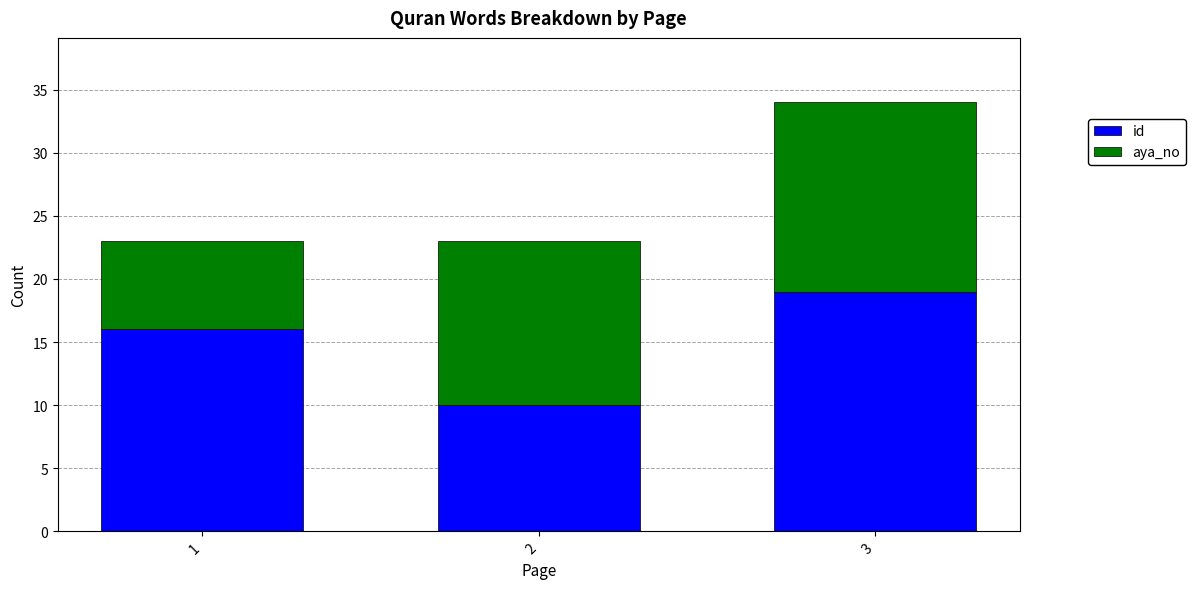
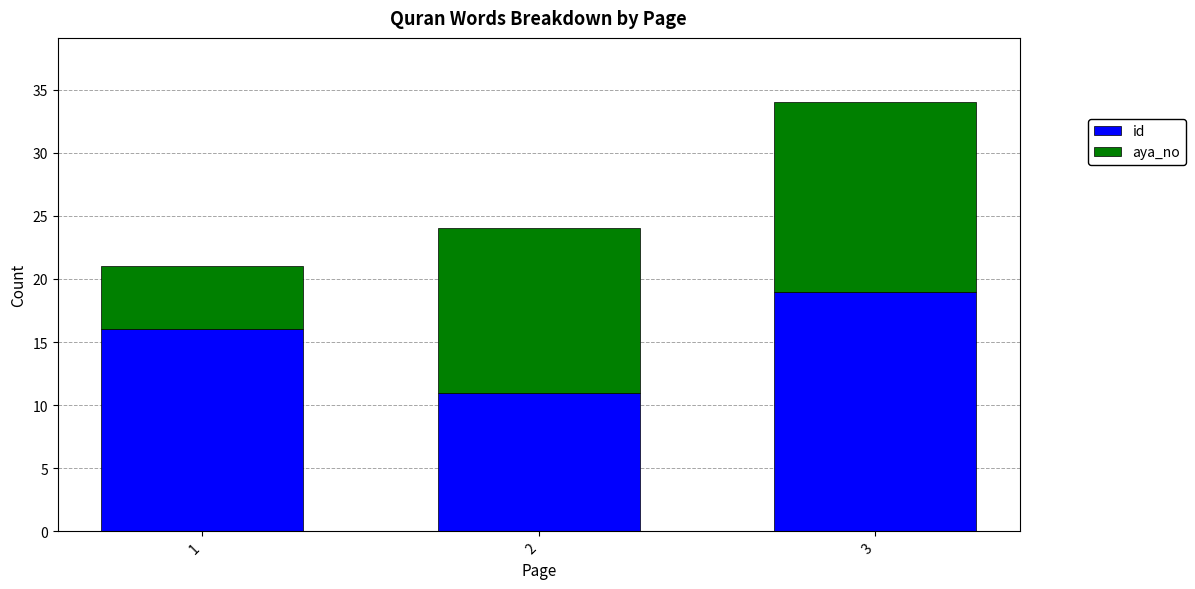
aya_no, 1: 7 -> 5
id, 2: 10 -> 11
